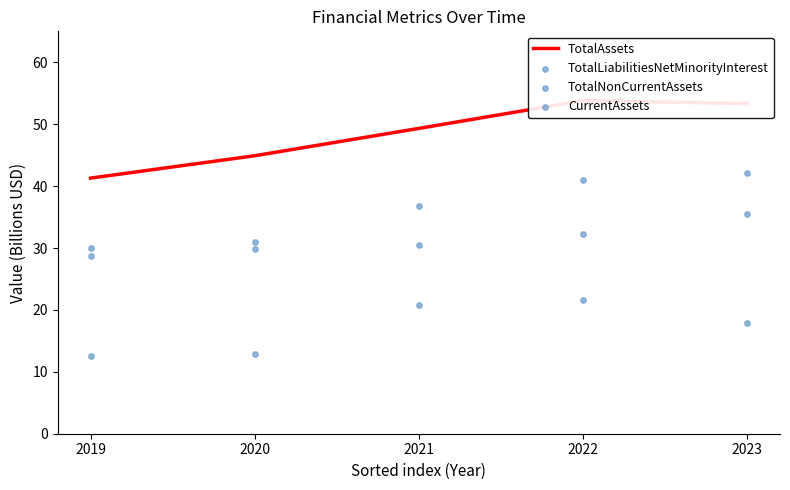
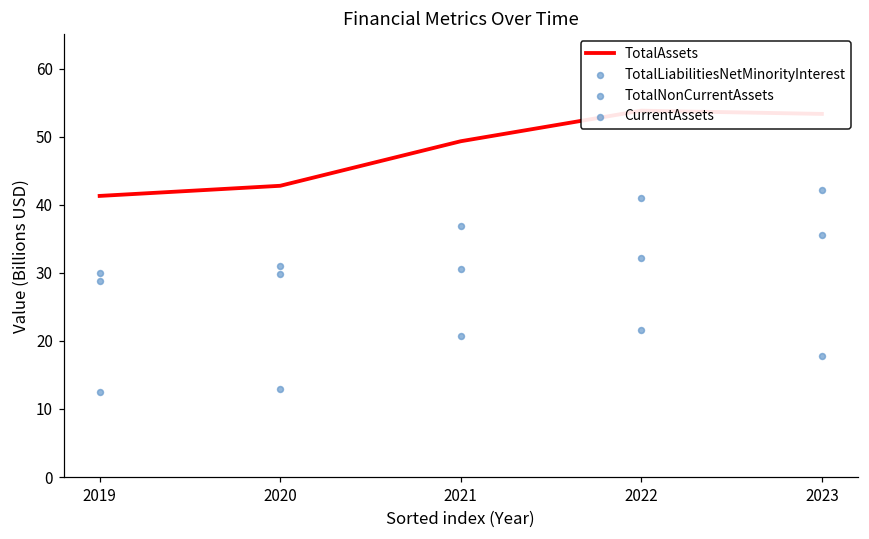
TotalAssets, 2020: 45 -> 43
